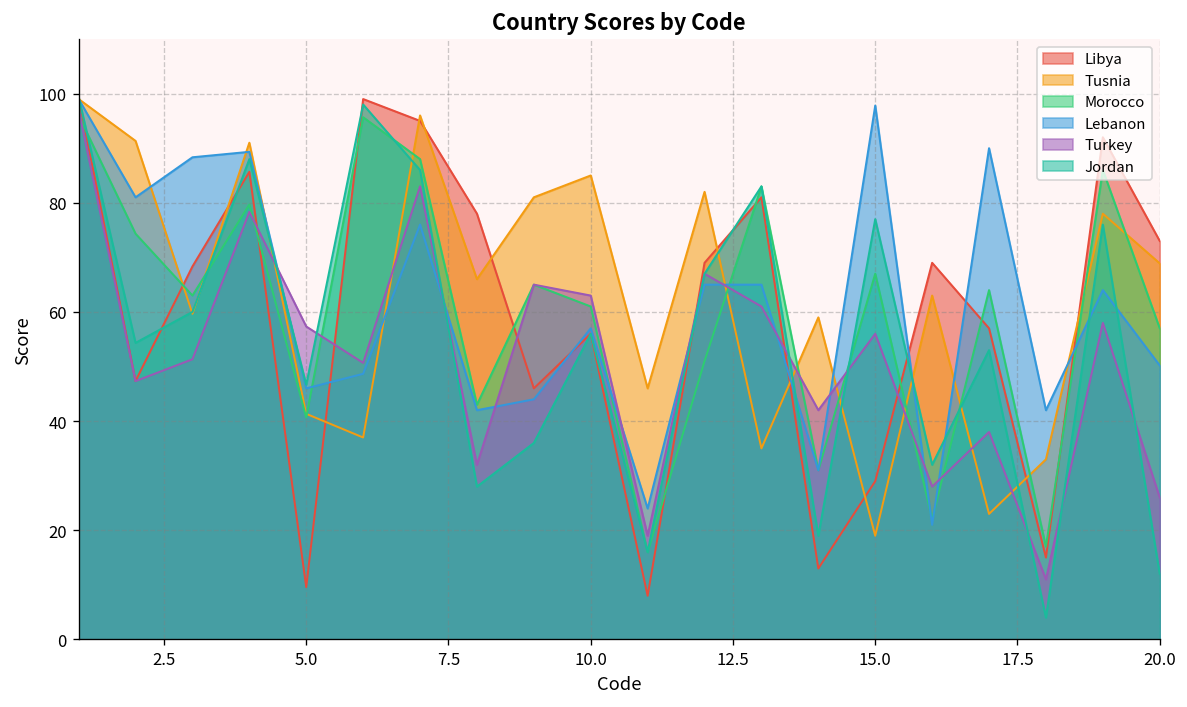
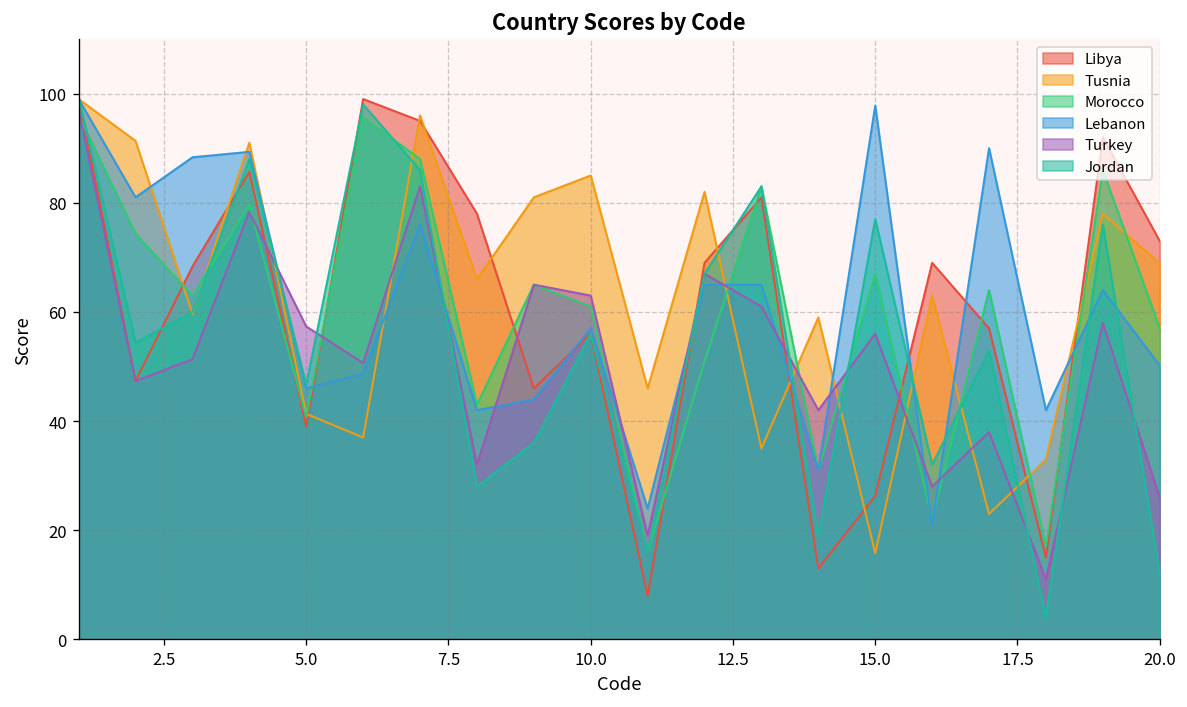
Libya, 5.0: 10 -> 39
Libya, 15.0: 29 -> 26
Tusnia, 15.0: 19 -> 16
